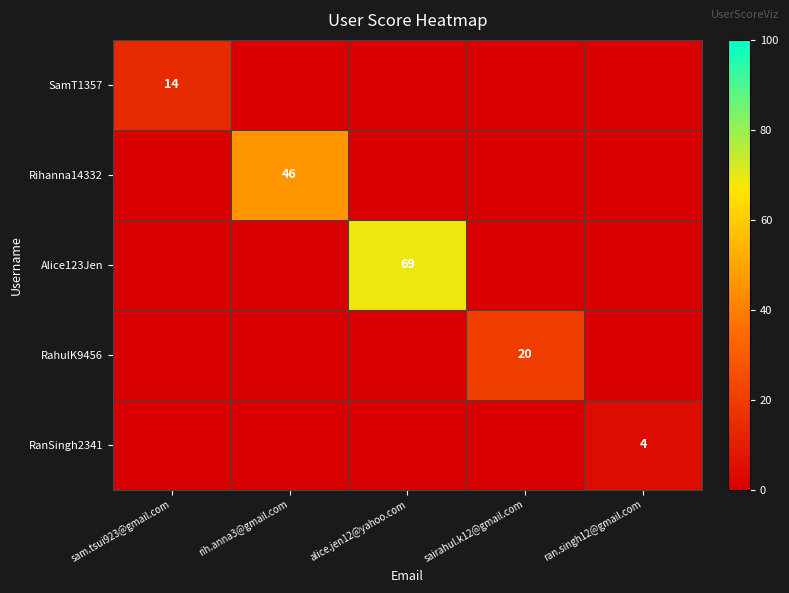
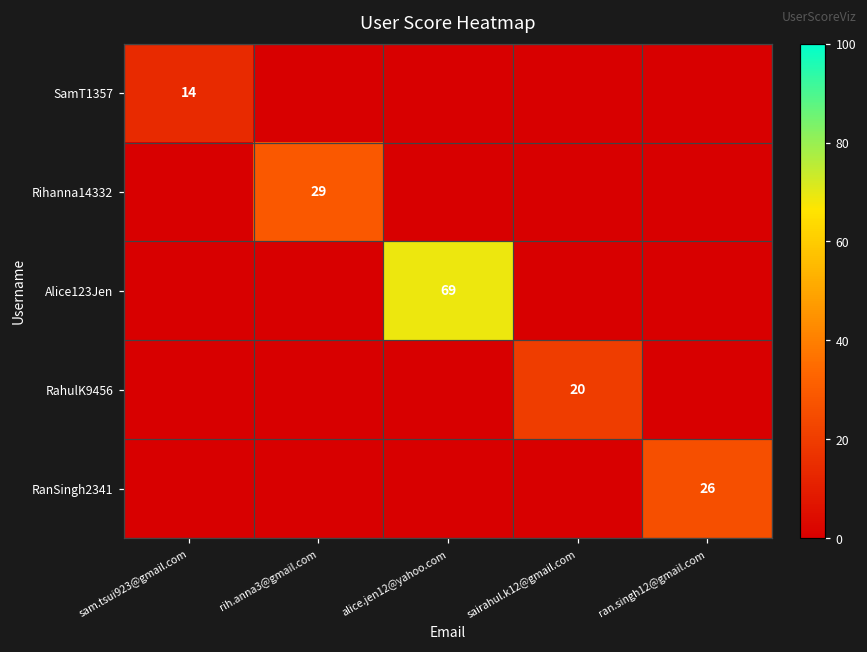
Rihanna14332, rih.anna3@gmail.com: 46 -> 29
RanSingh2341, ran.singh12@gmail.com: 4 -> 26
